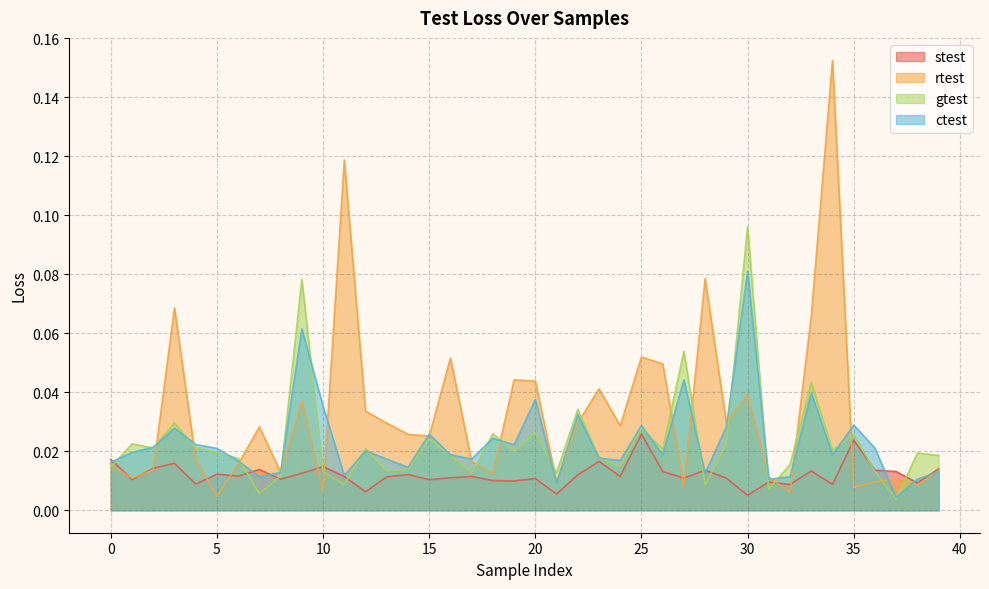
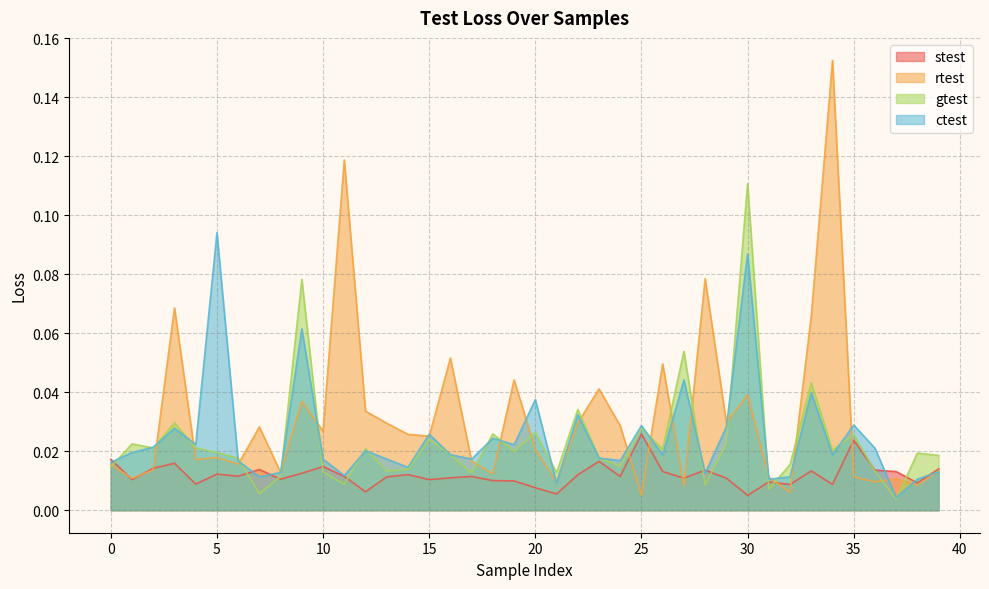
rtest, 5: 0.005 -> 0.018
ctest, 5: 0.021 -> 0.094
rtest, 10: 0.006 -> 0.027
ctest, 10: 0.035 -> 0.017
stest, 20: 0.011 -> 0.008
rtest, 20: 0.044 -> 0.021
rtest, 25: 0.052 -> 0.005
gtest, 30: 0.096 -> 0.111
ctest, 30: 0.081 -> 0.087
rtest, 35: 0.008 -> 0.011
